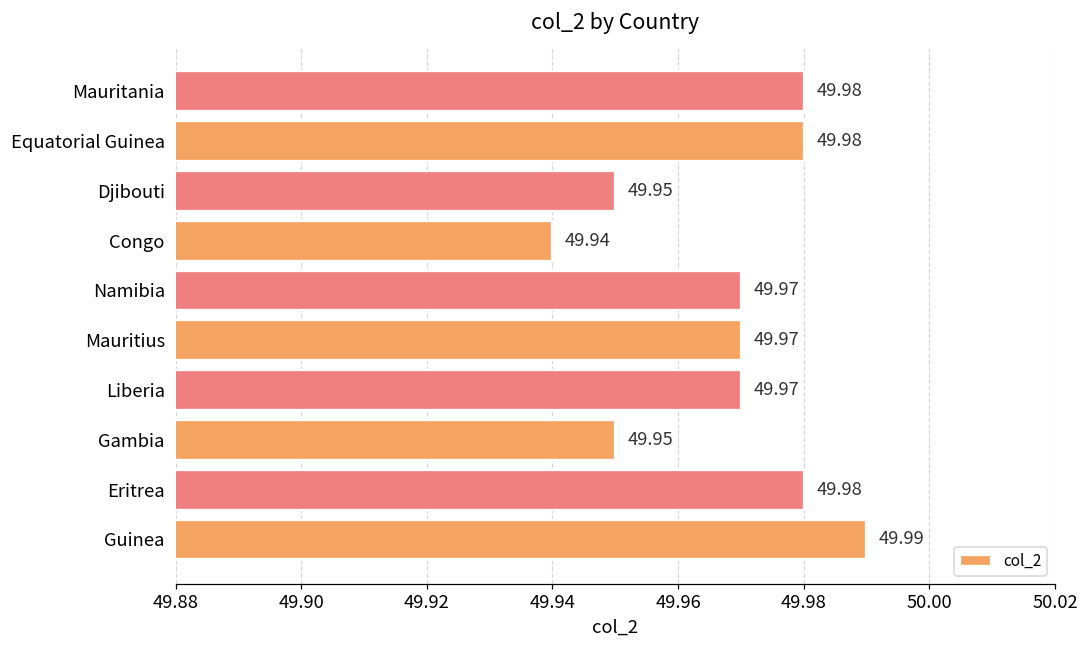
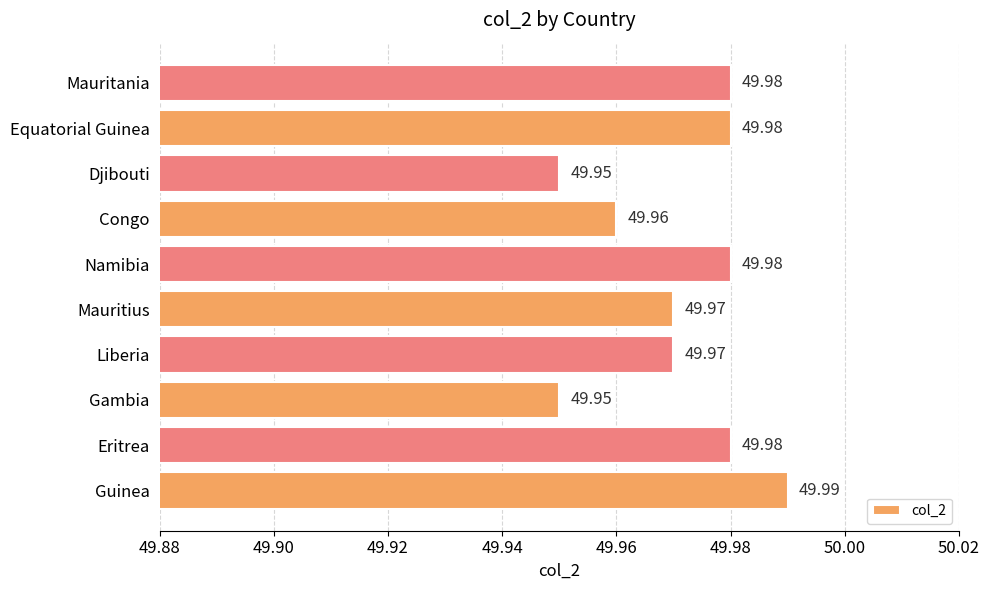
Congo: 49.94 -> 49.96
Namibia: 49.97 -> 49.98
